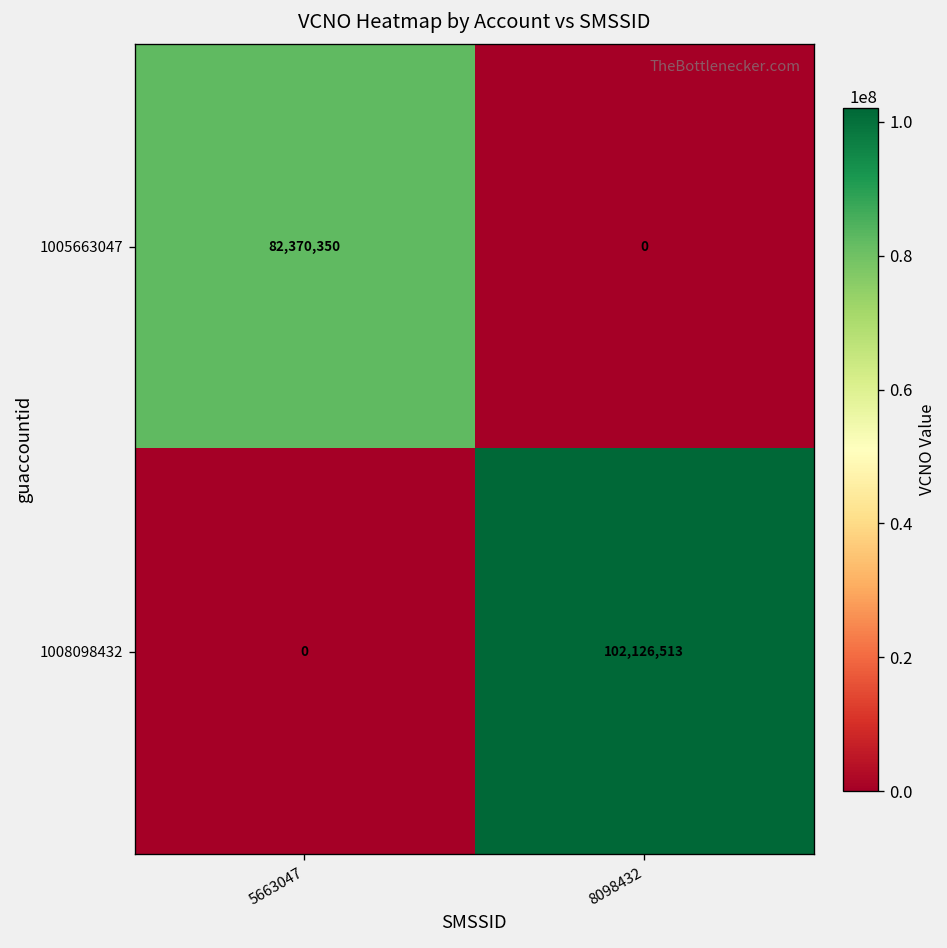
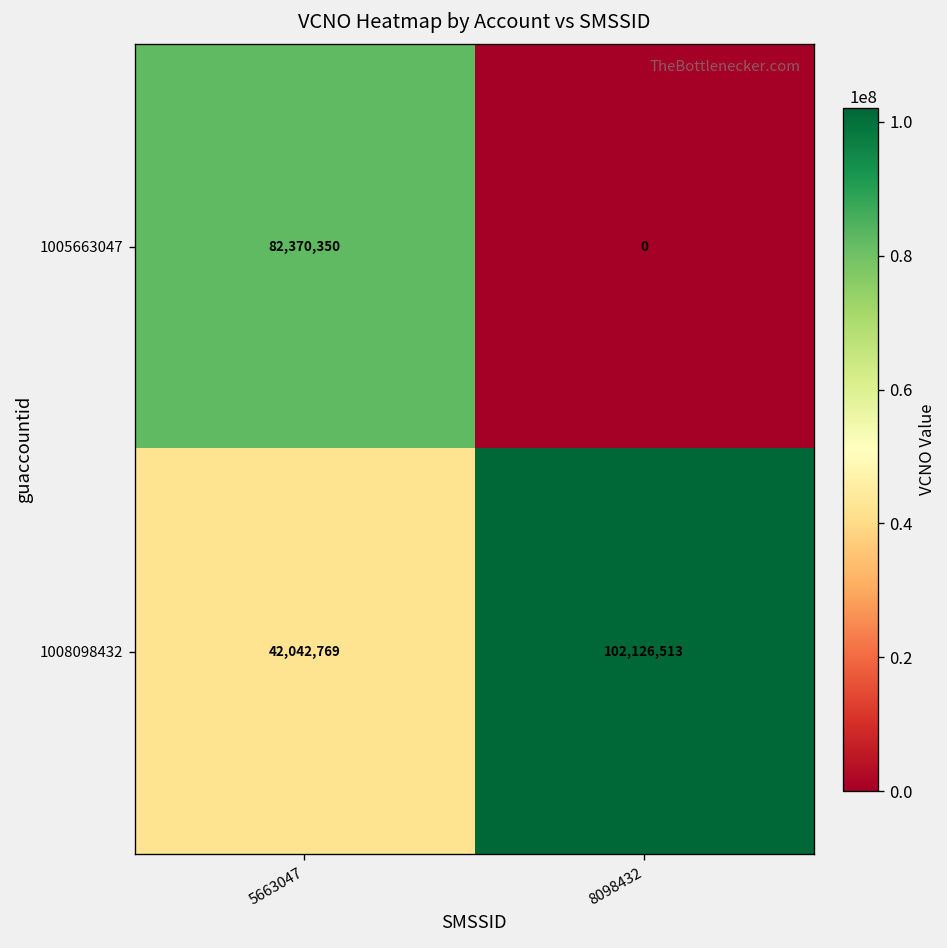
1008098432, 5663047: 0 -> 42,042,769
